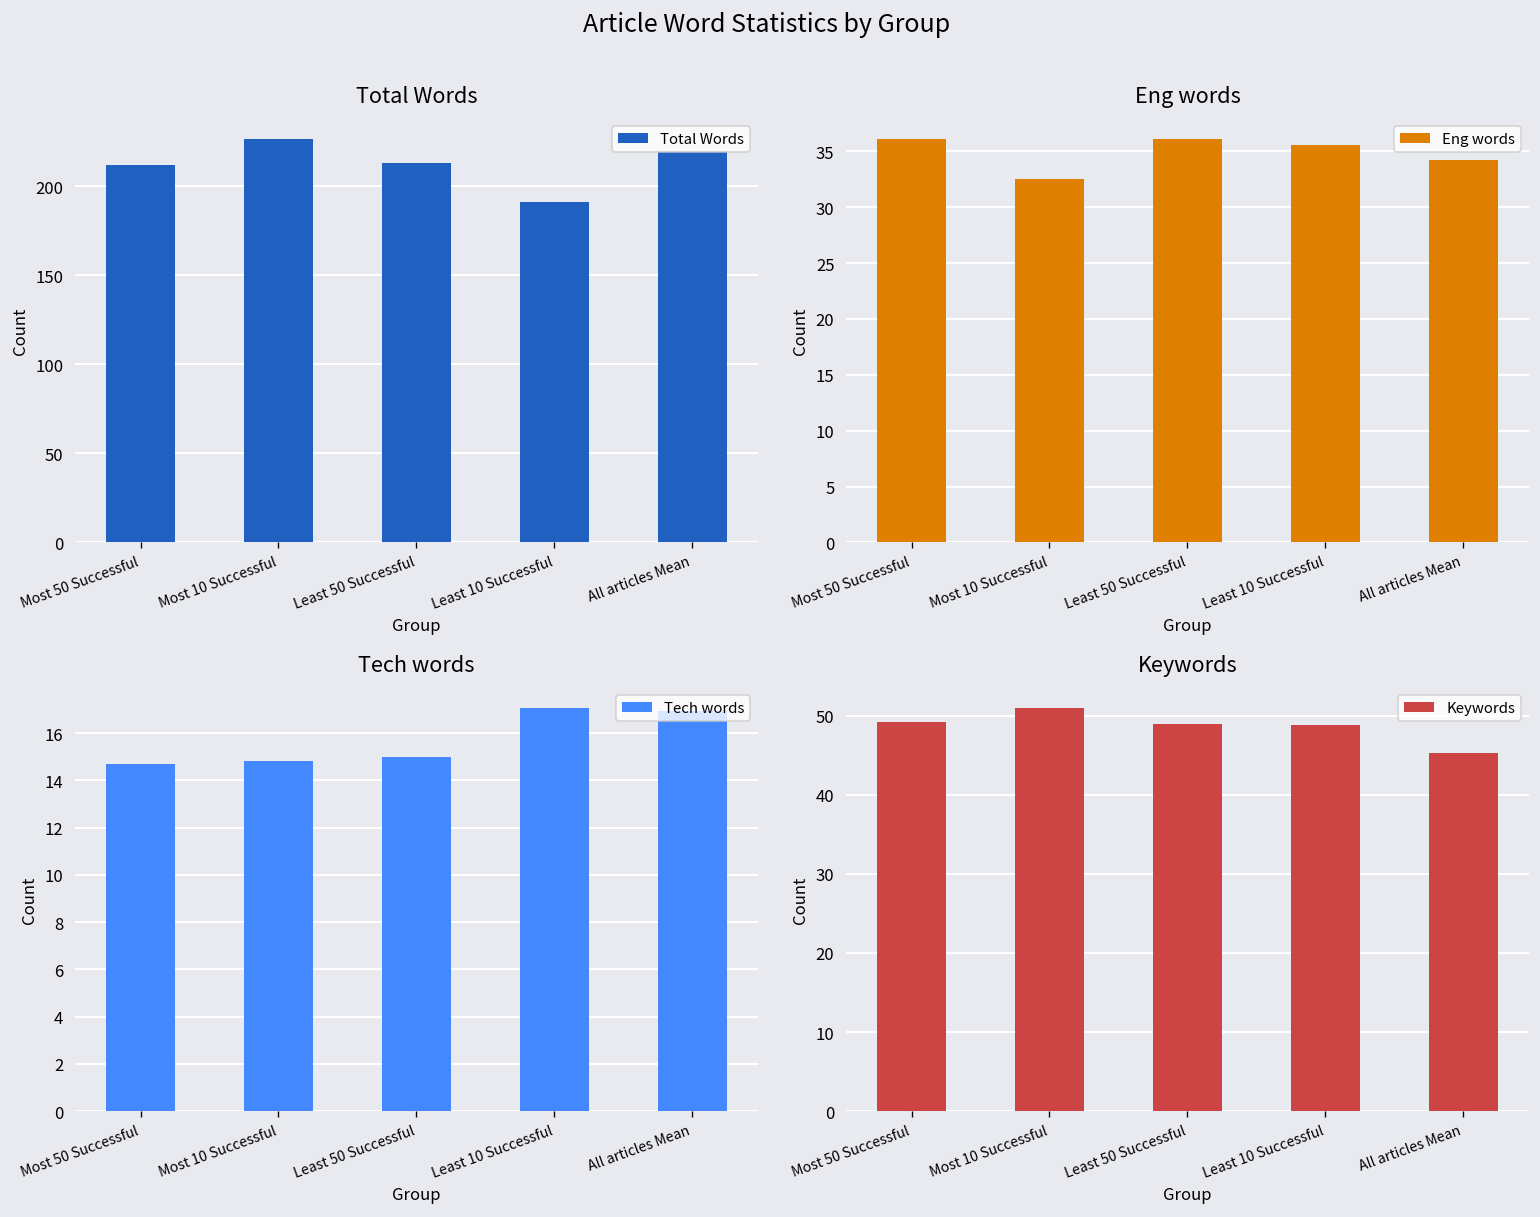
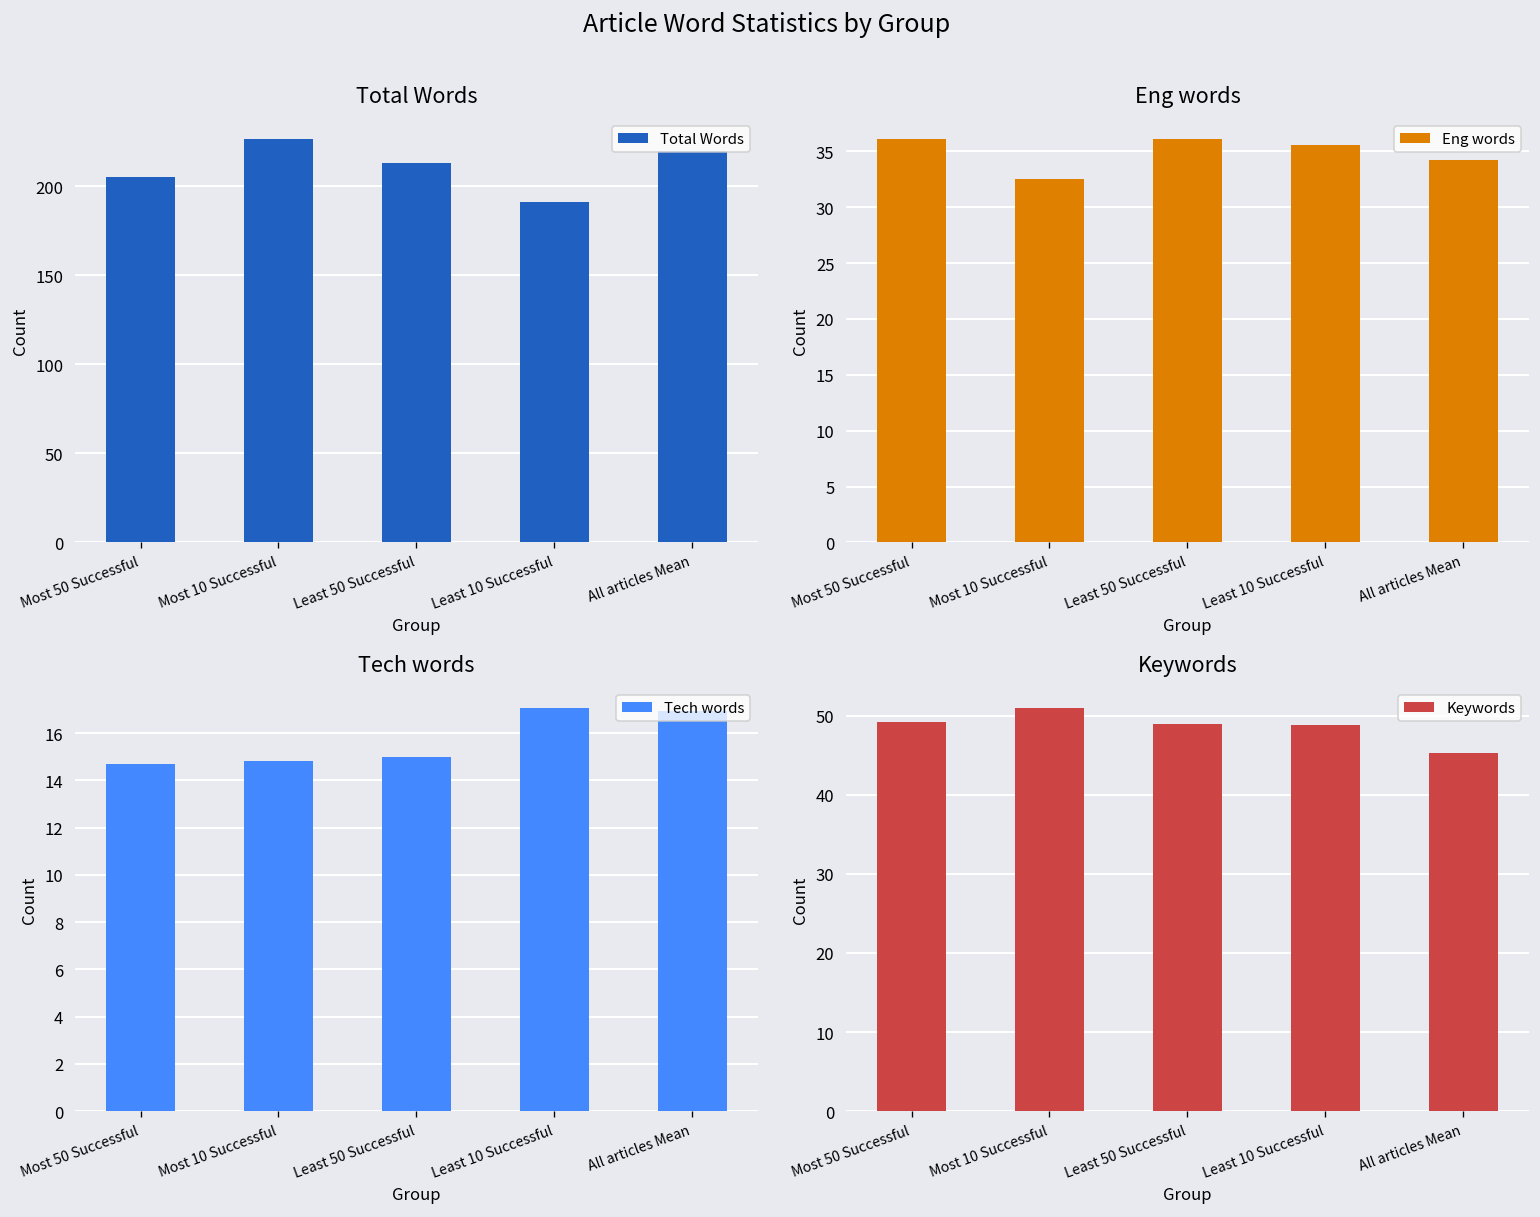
Total Words, Most 50 Successful: 212 -> 205
